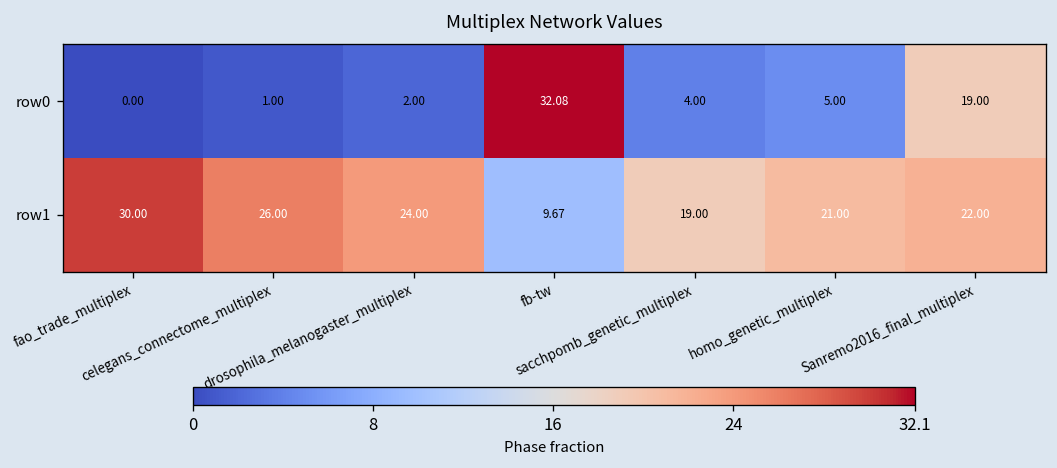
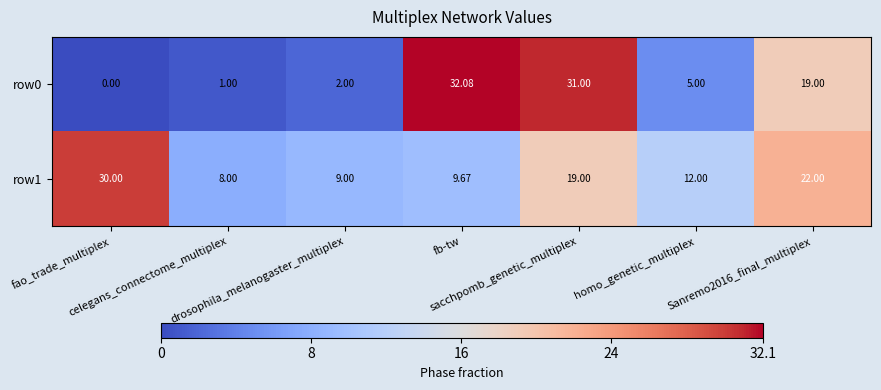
row0, sacchpomb_genetic_multiplex: 4.00 -> 31.00
row1, celegans_connectome_multiplex: 26.00 -> 8.00
row1, drosophila_melanogaster_multiplex: 24.00 -> 9.00
row1, homo_genetic_multiplex: 21.00 -> 12.00
